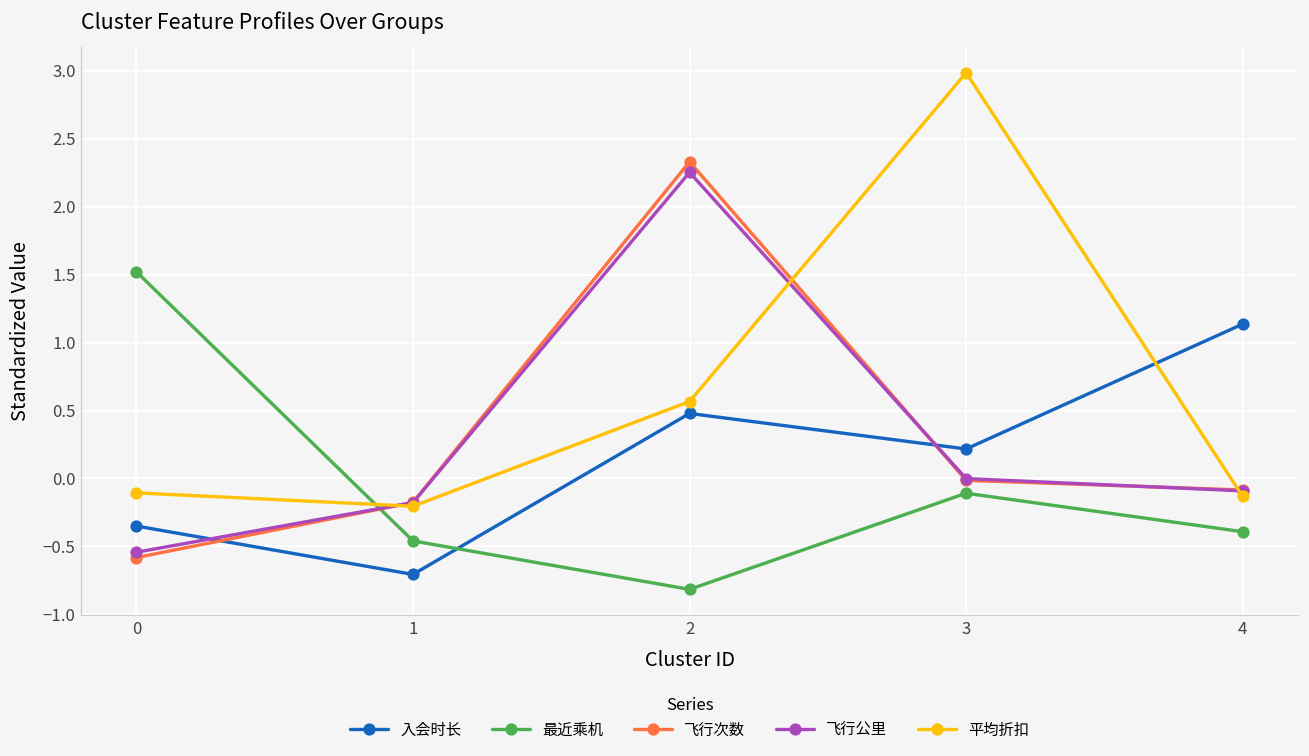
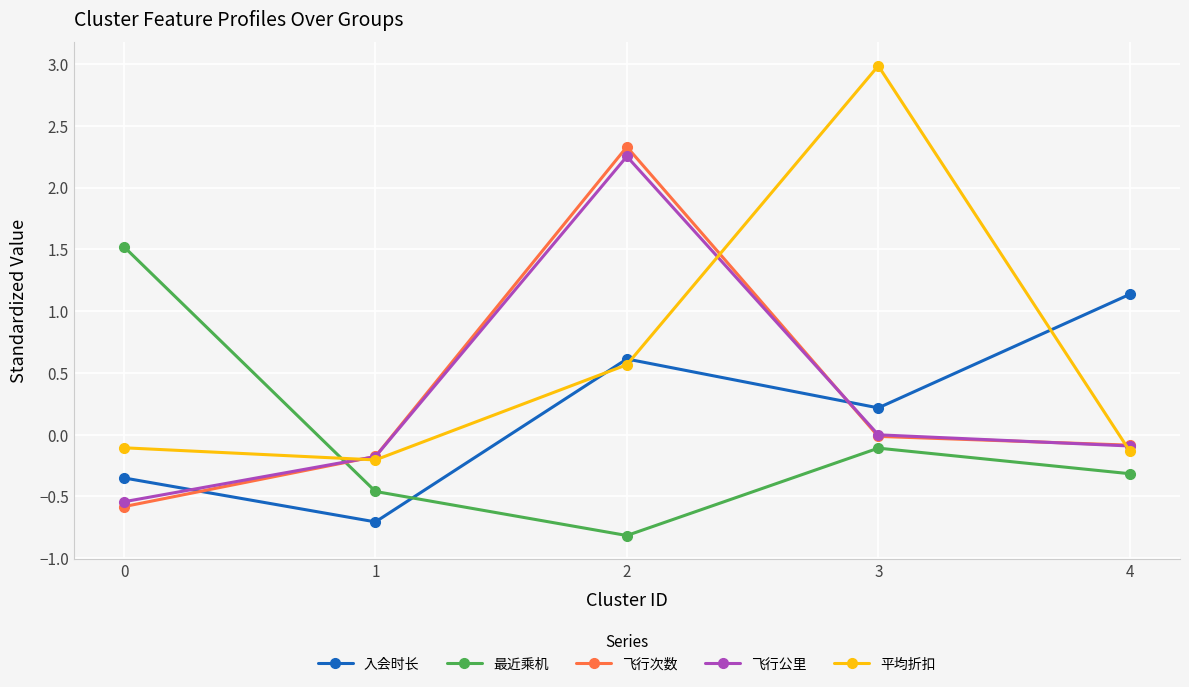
入会时长, 2: 0.48 -> 0.61
最近乘机, 4: -0.39 -> -0.32
